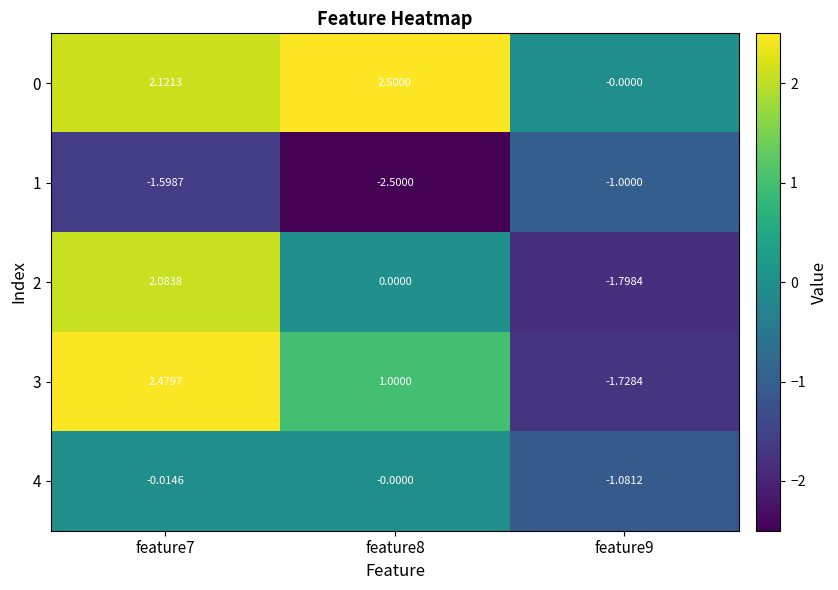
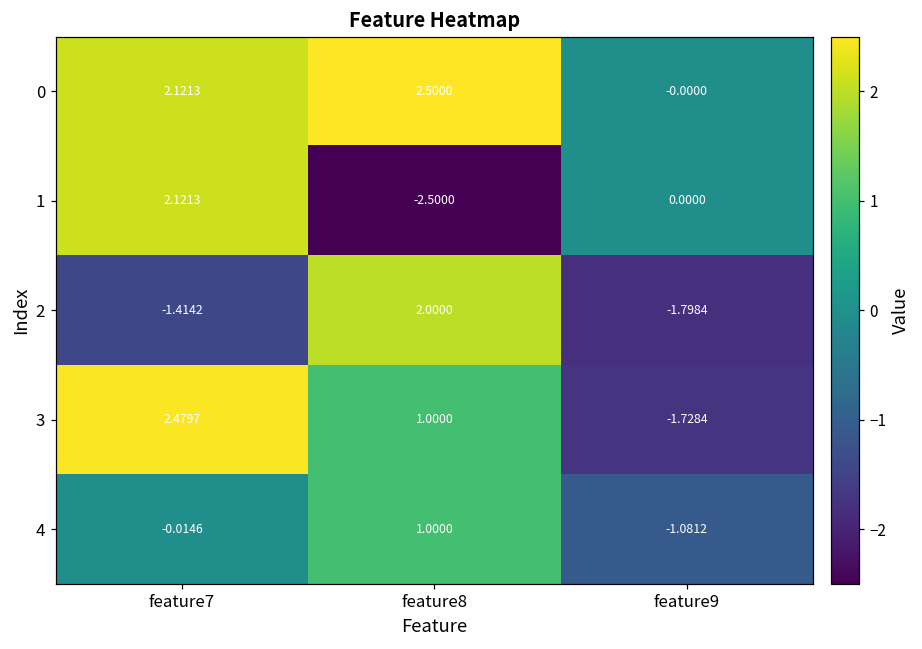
1, feature7: -1.5987 -> 2.1213
1, feature9: -1.0000 -> 0.0000
2, feature7: 2.0838 -> -1.4142
2, feature8: 0.0000 -> 2.0000
4, feature8: -0.0000 -> 1.0000
